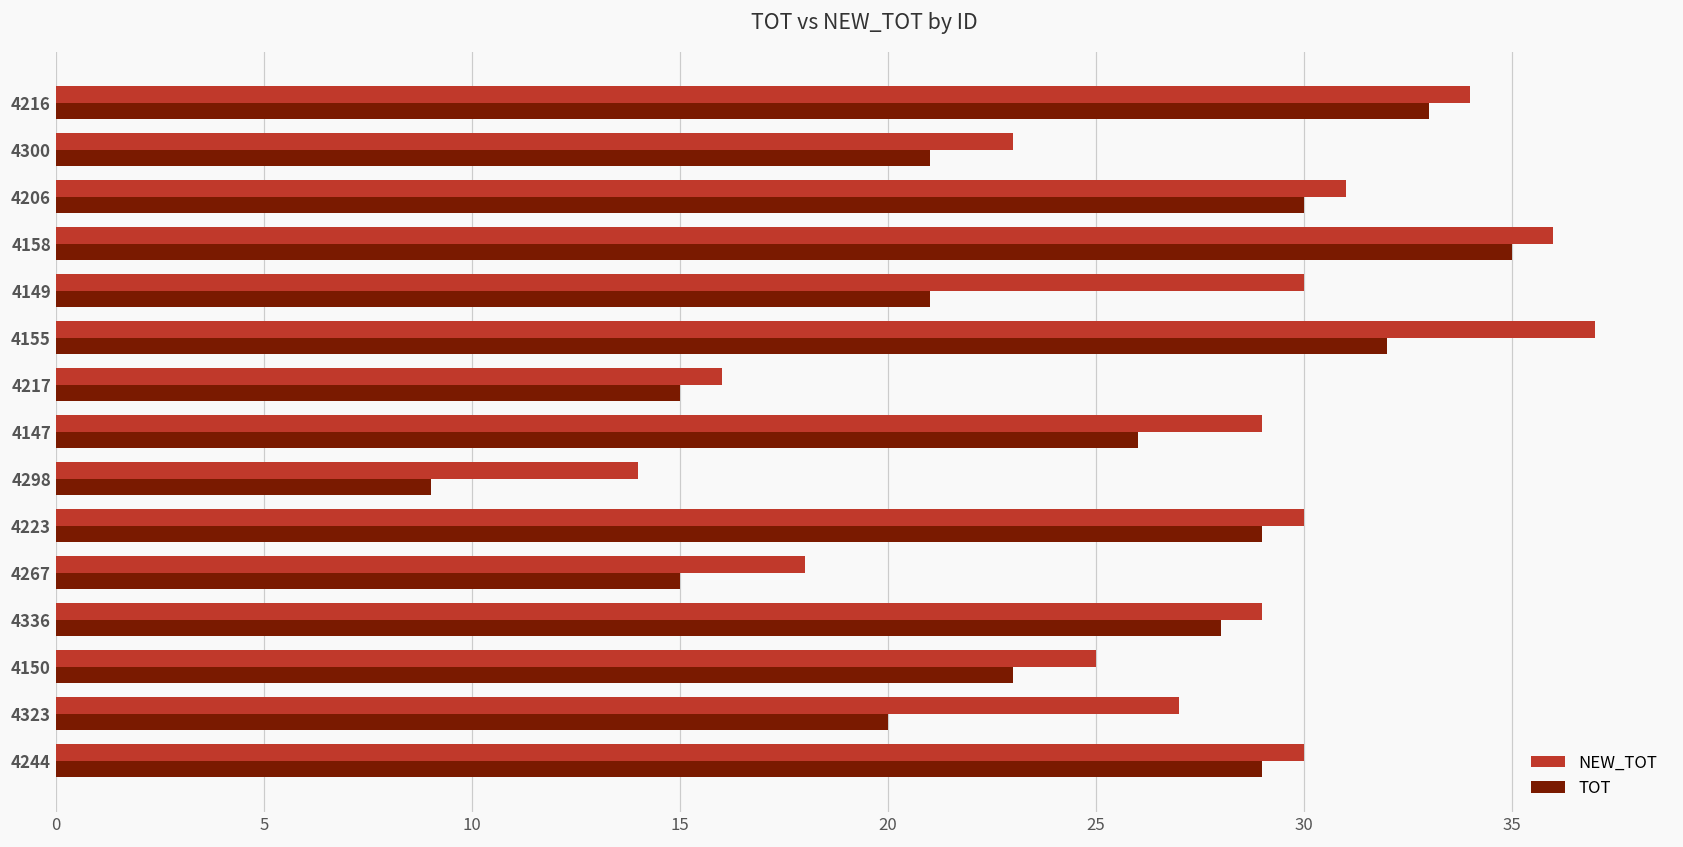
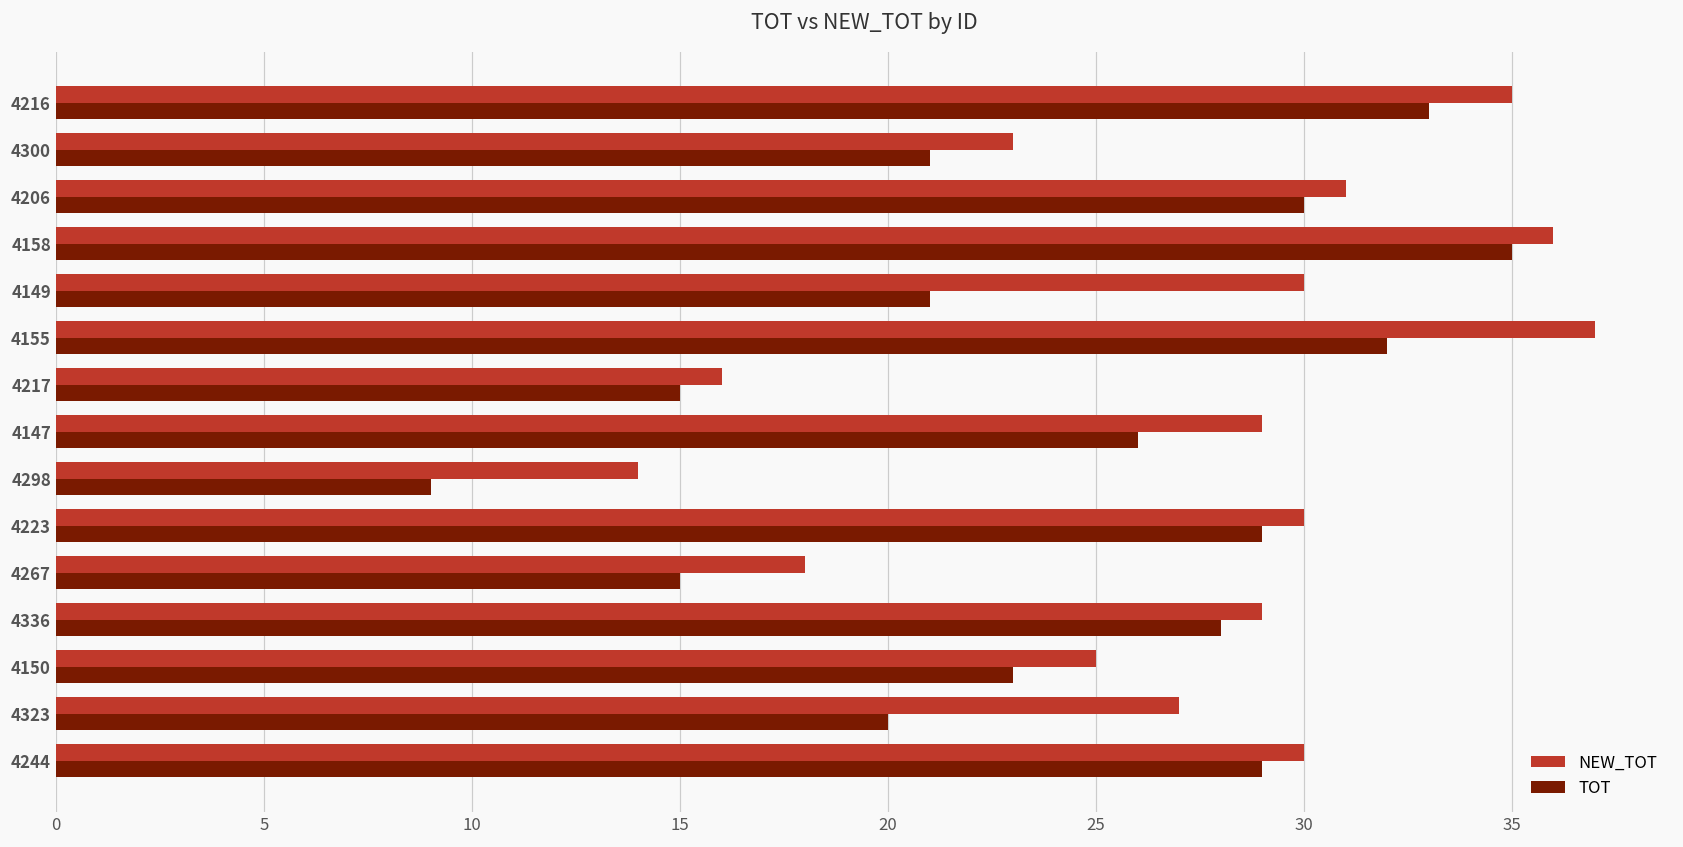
NEW_TOT, 4216: 34 -> 35
